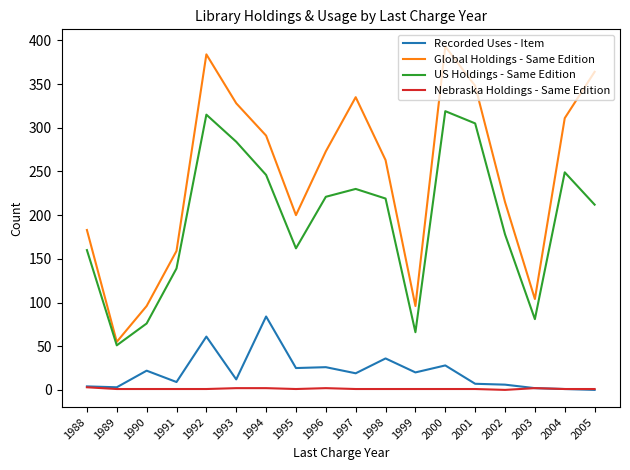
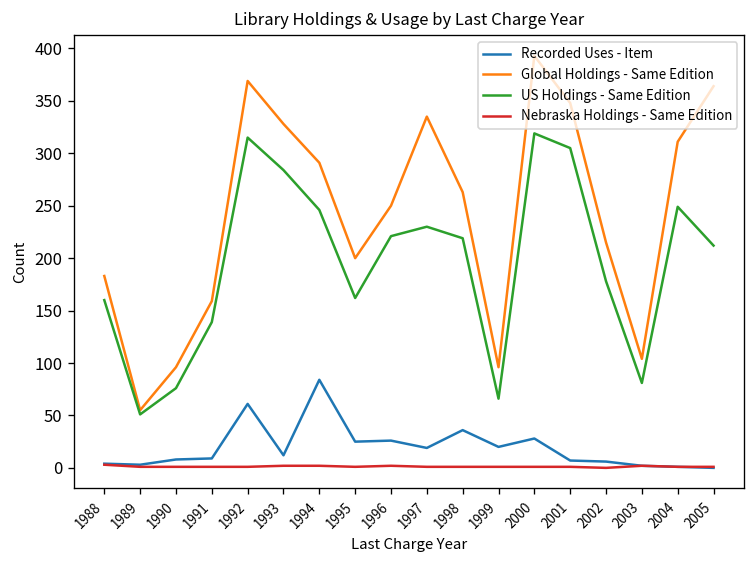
Recorded Uses - Item, 1990: 20 -> 10
Global Holdings - Same Edition, 1992: 380 -> 370
Global Holdings - Same Edition, 1996: 270 -> 250
